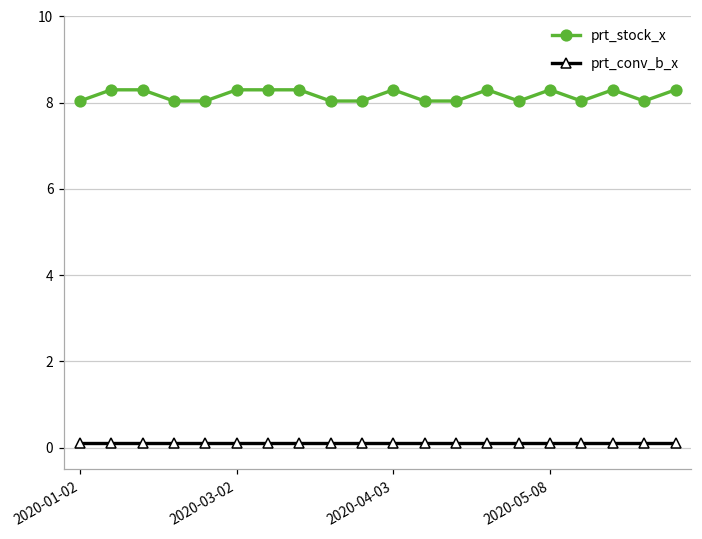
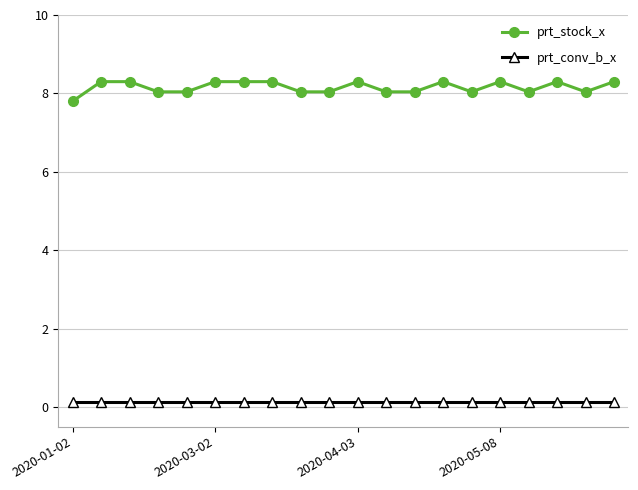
prt_stock_x, 2020-01-02: 8.0 -> 7.8
